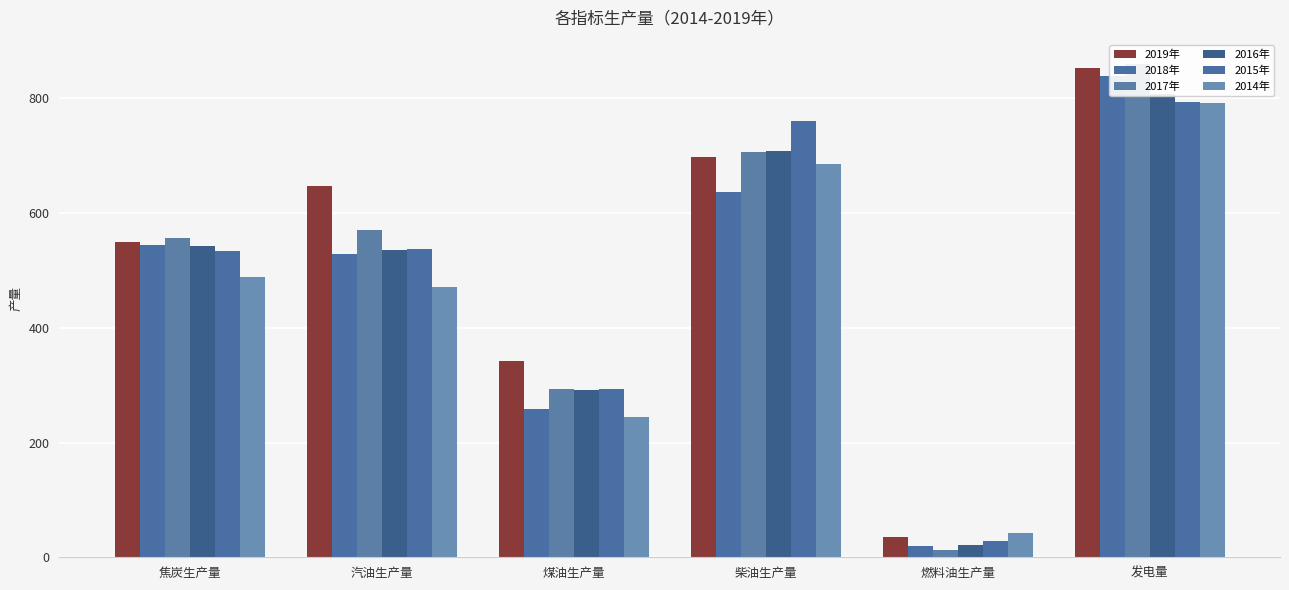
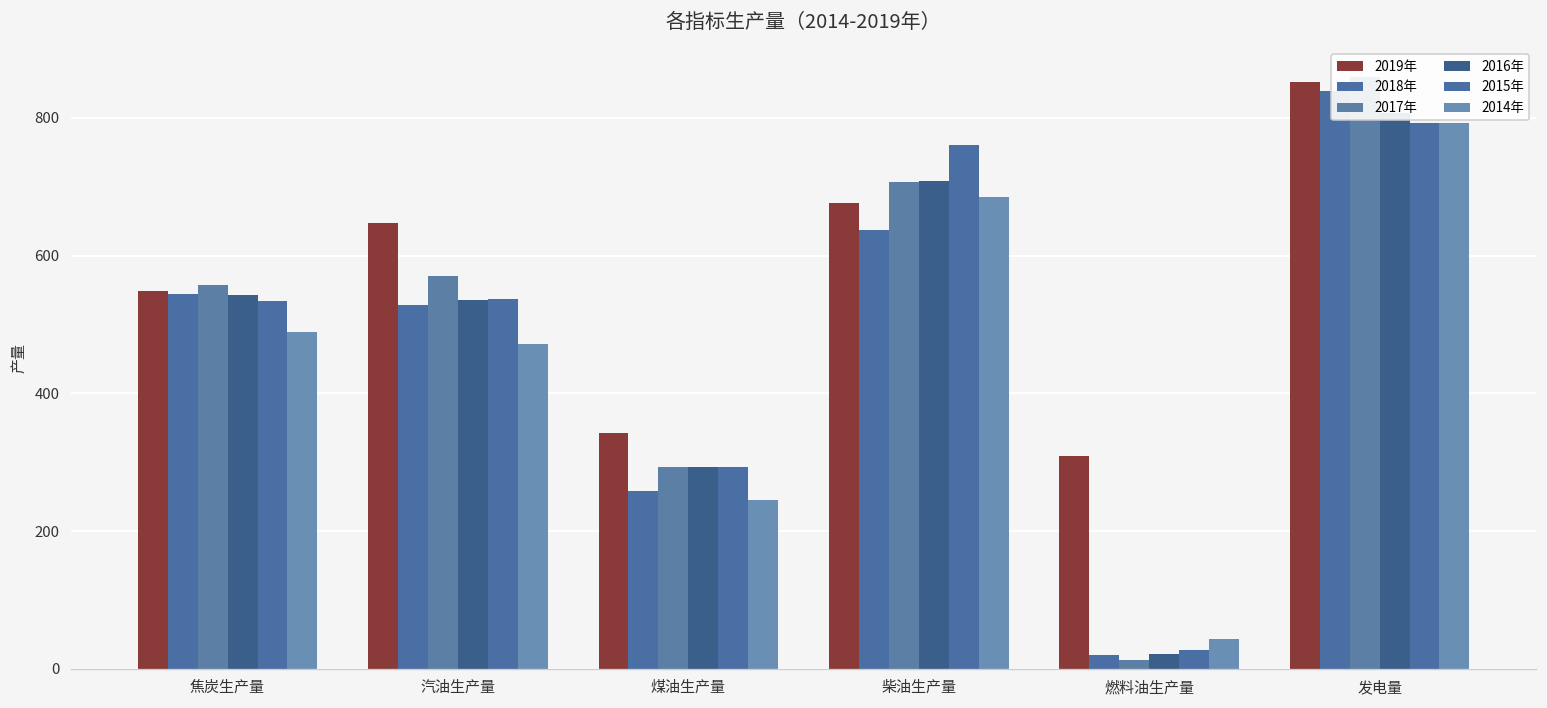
2019年, 柴油生产量: 700 -> 680
2019年, 燃料油生产量: 40 -> 310
